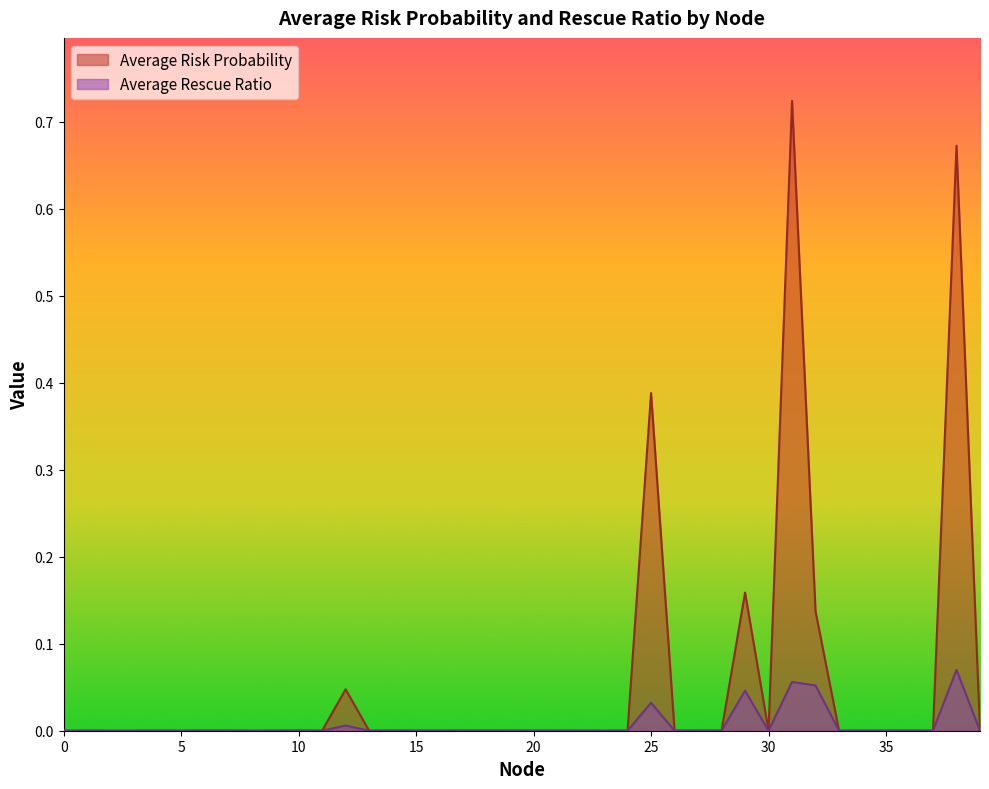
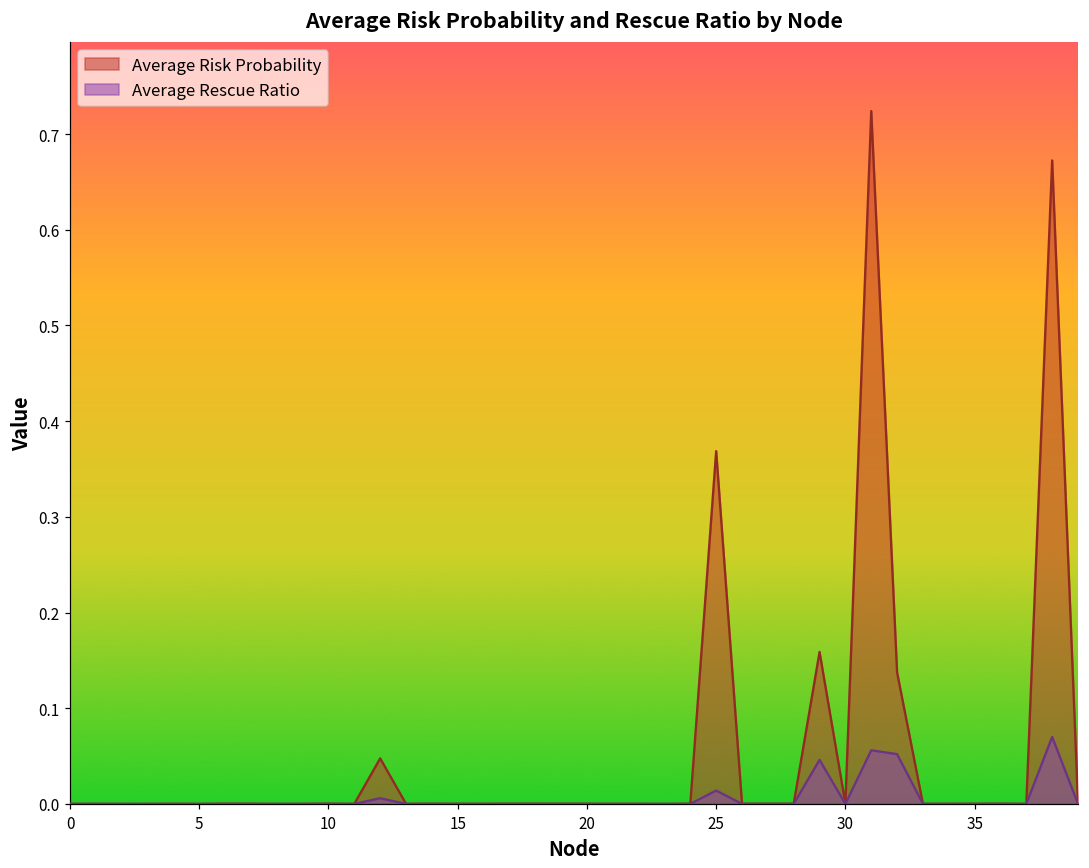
Average Risk Probability, 25: 0.39 -> 0.37
Average Rescue Ratio, 25: 0.03 -> 0.01
